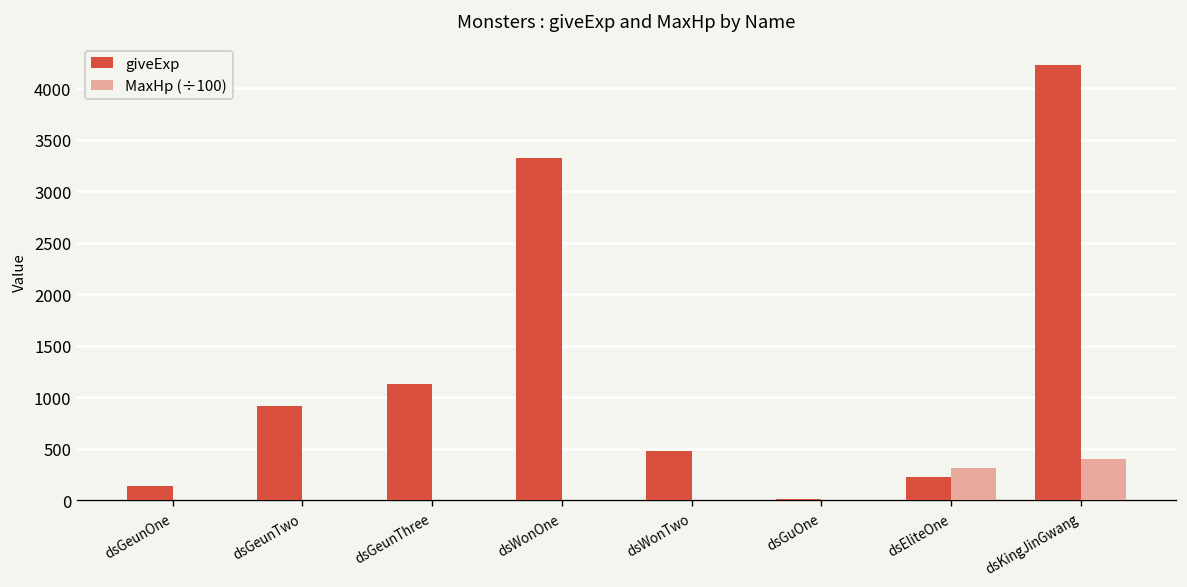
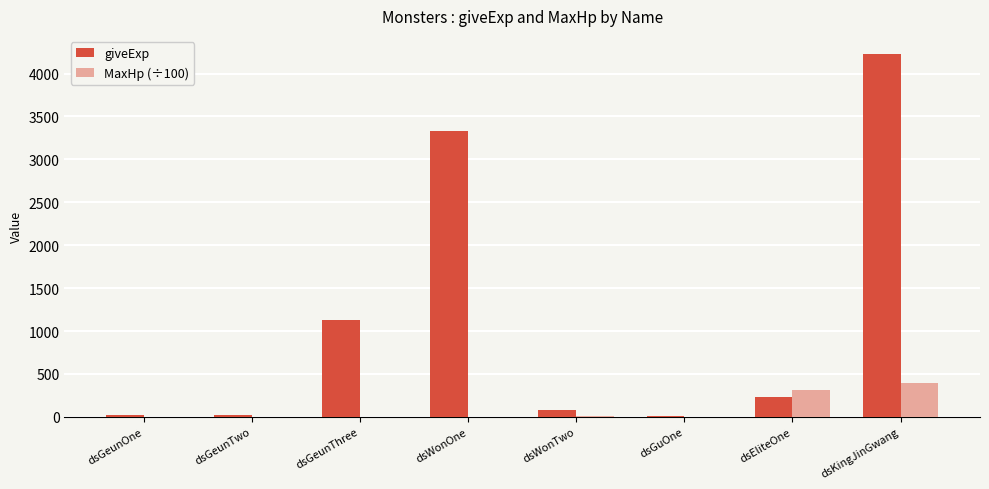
giveExp, dsGeunOne: 100 -> 0
giveExp, dsGeunTwo: 900 -> 0
giveExp, dsWonTwo: 500 -> 100
